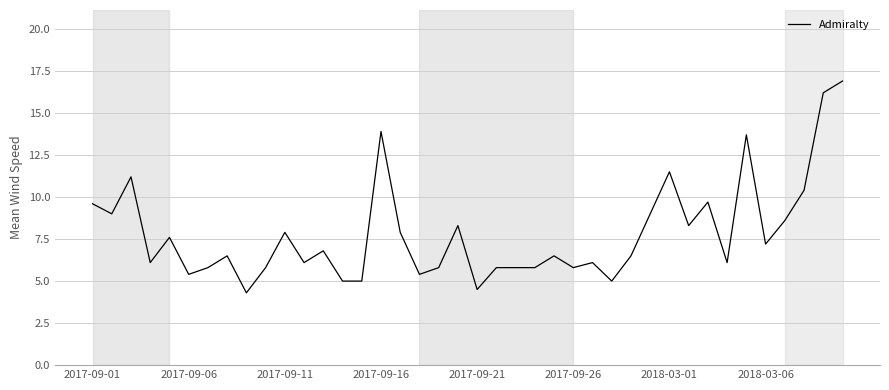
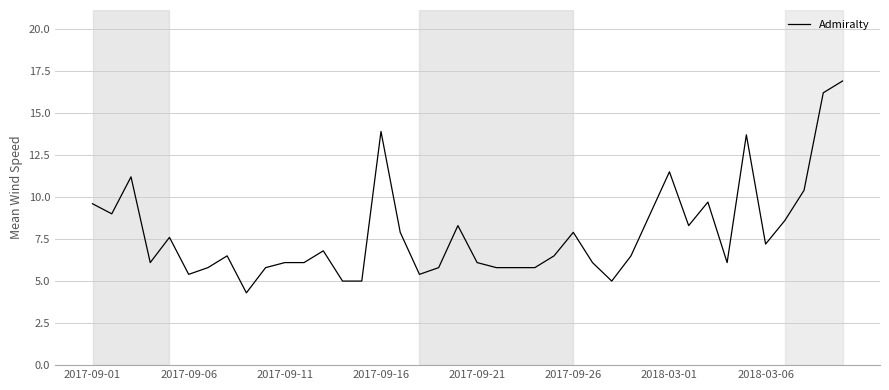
2017-09-11: 7.9 -> 6.1
2017-09-21: 4.5 -> 6.1
2017-09-26: 5.8 -> 7.9
